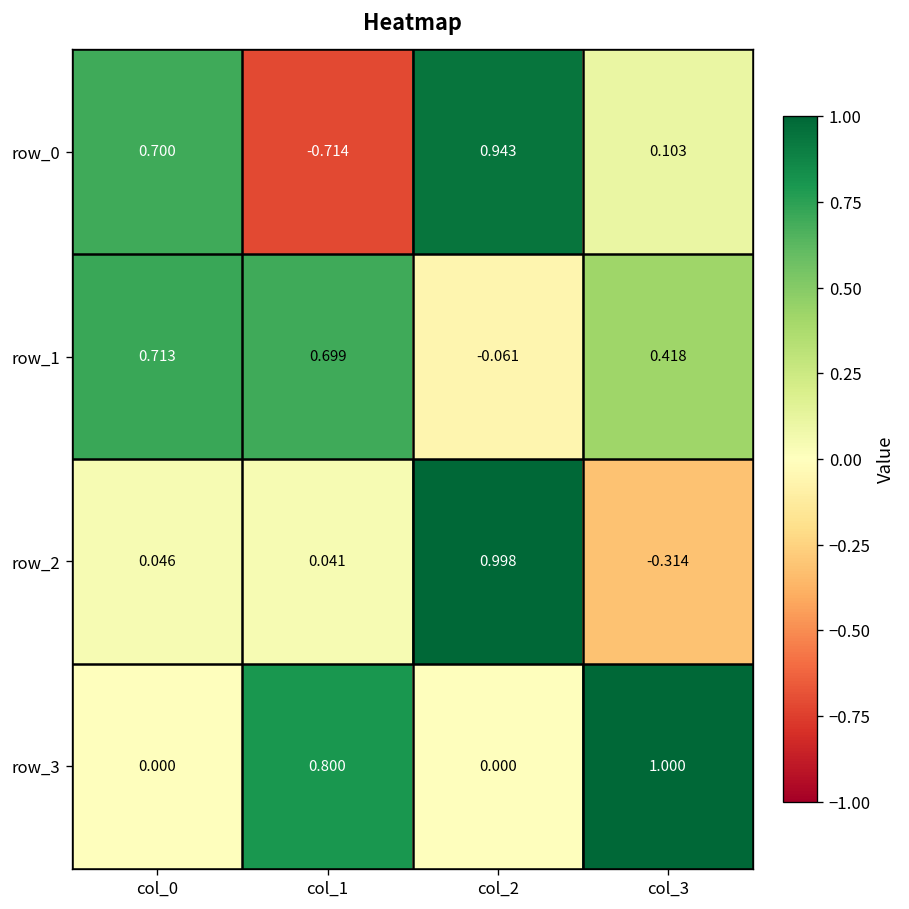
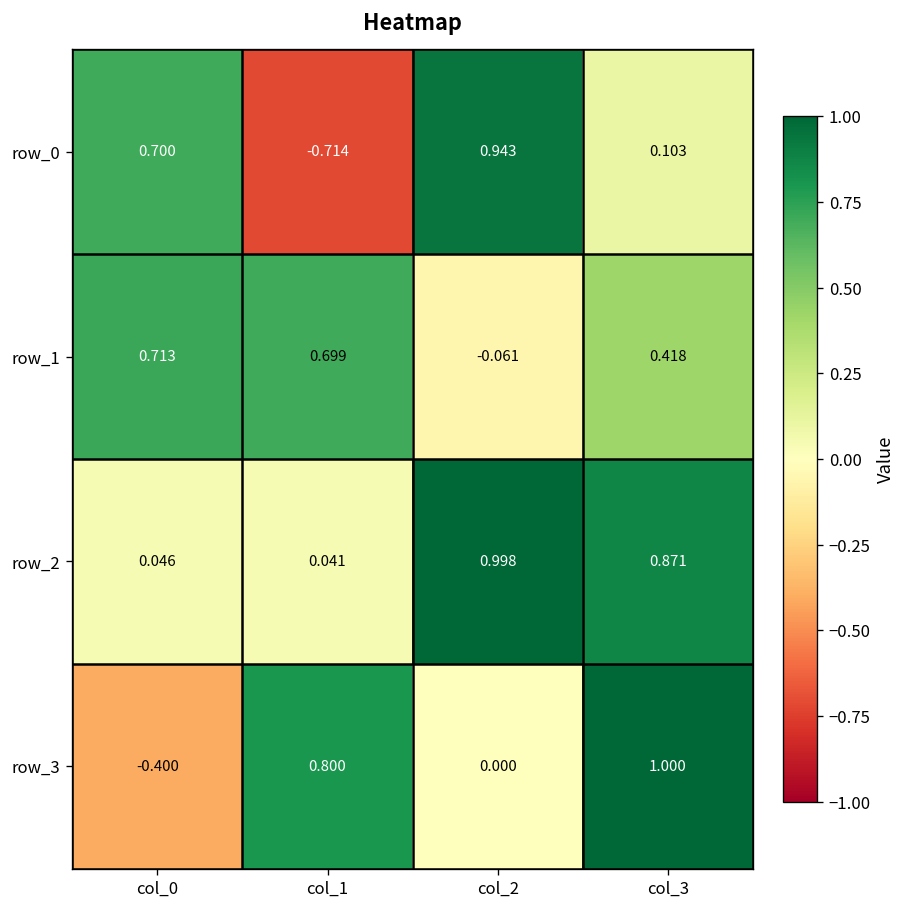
row_2, col_3: -0.314 -> 0.871
row_3, col_0: 0.000 -> -0.400
